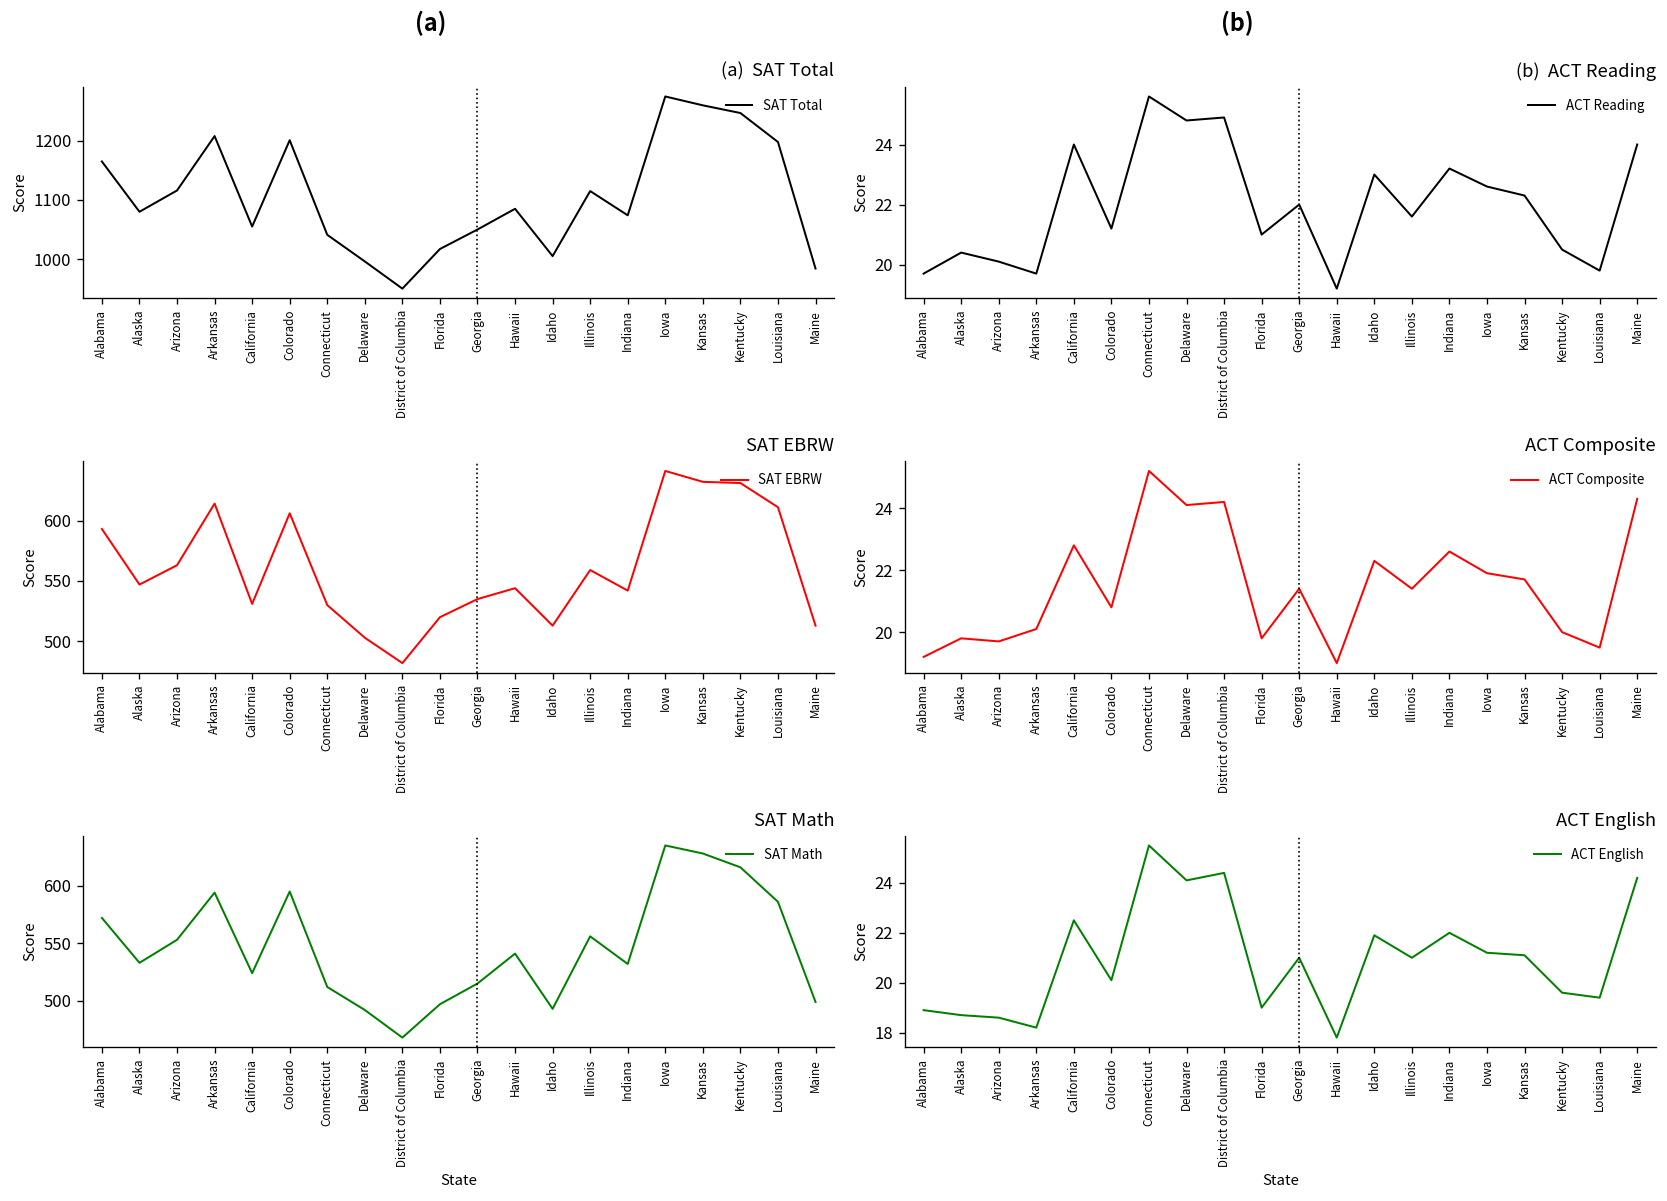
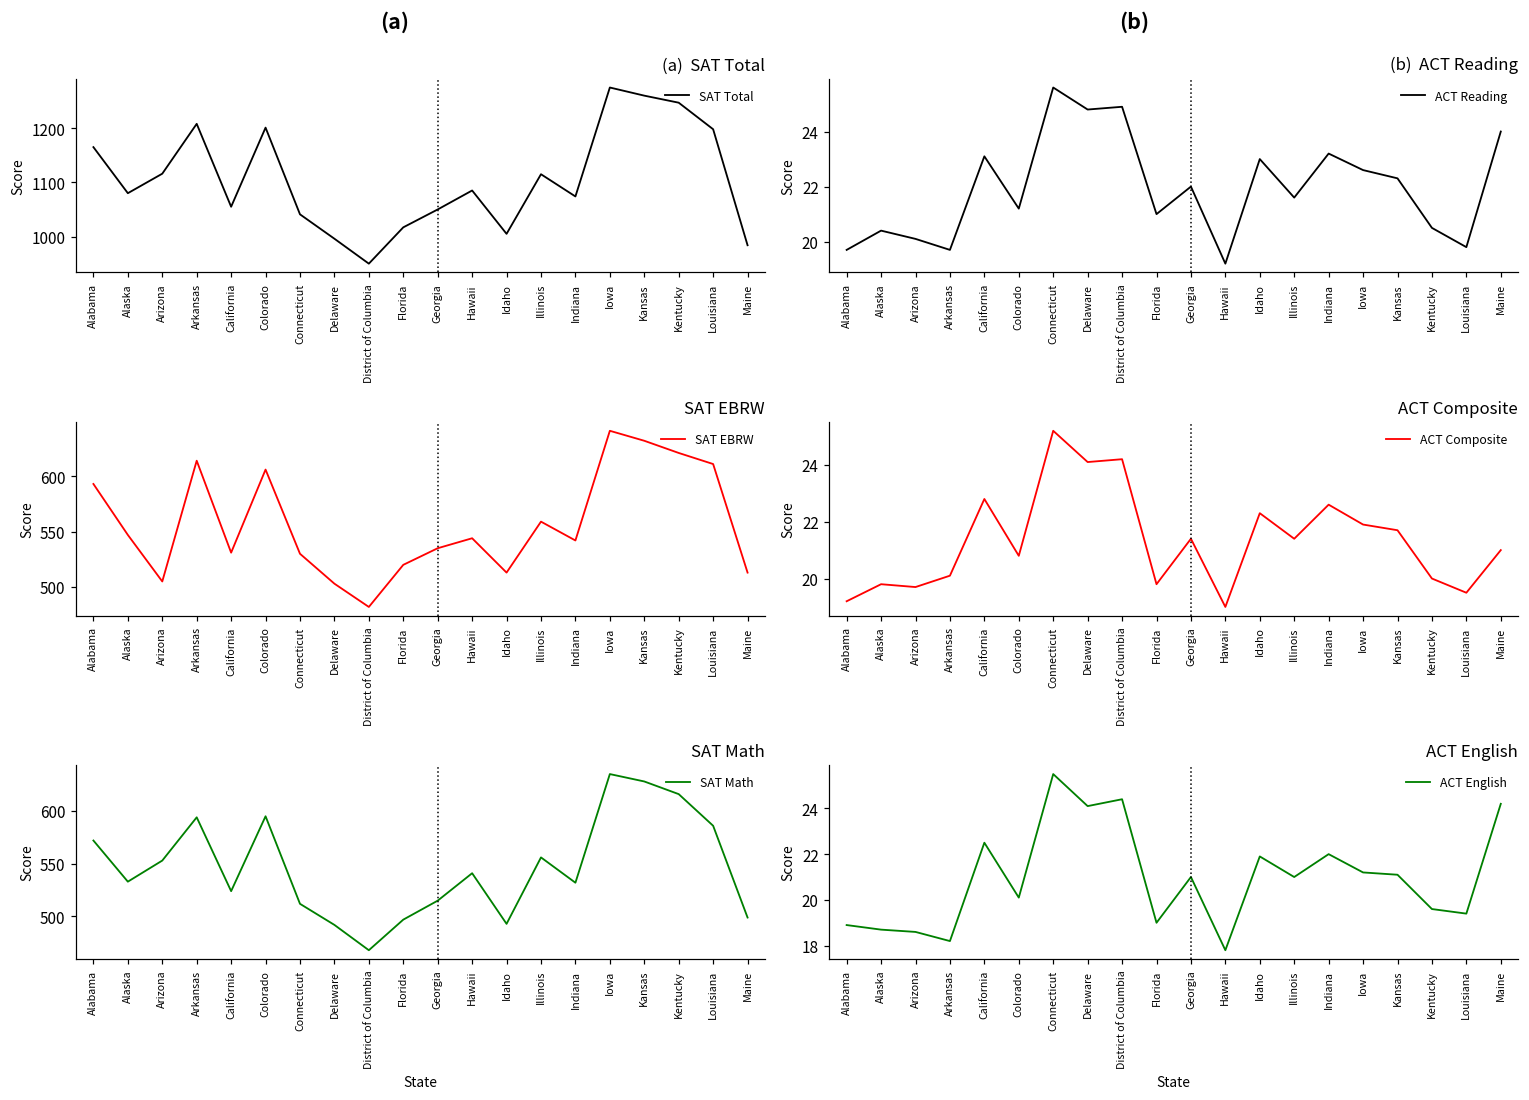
(b) ACT Reading, California: 24.0 -> 23.1
SAT EBRW, Arizona: 563 -> 505
SAT EBRW, Kentucky: 631 -> 621
ACT Composite, Maine: 24.3 -> 21.0
